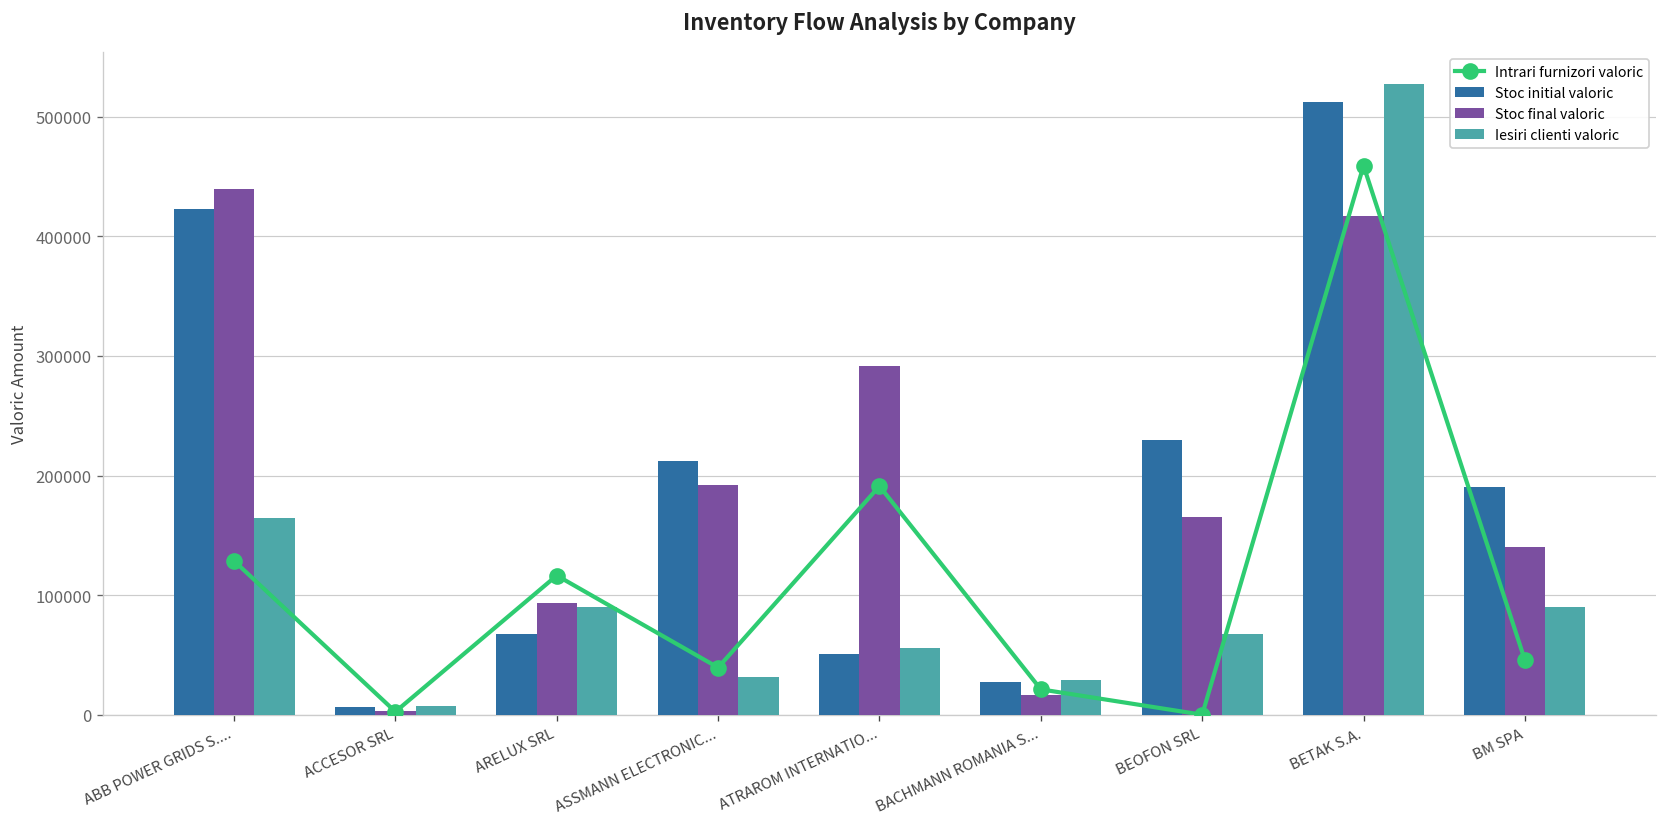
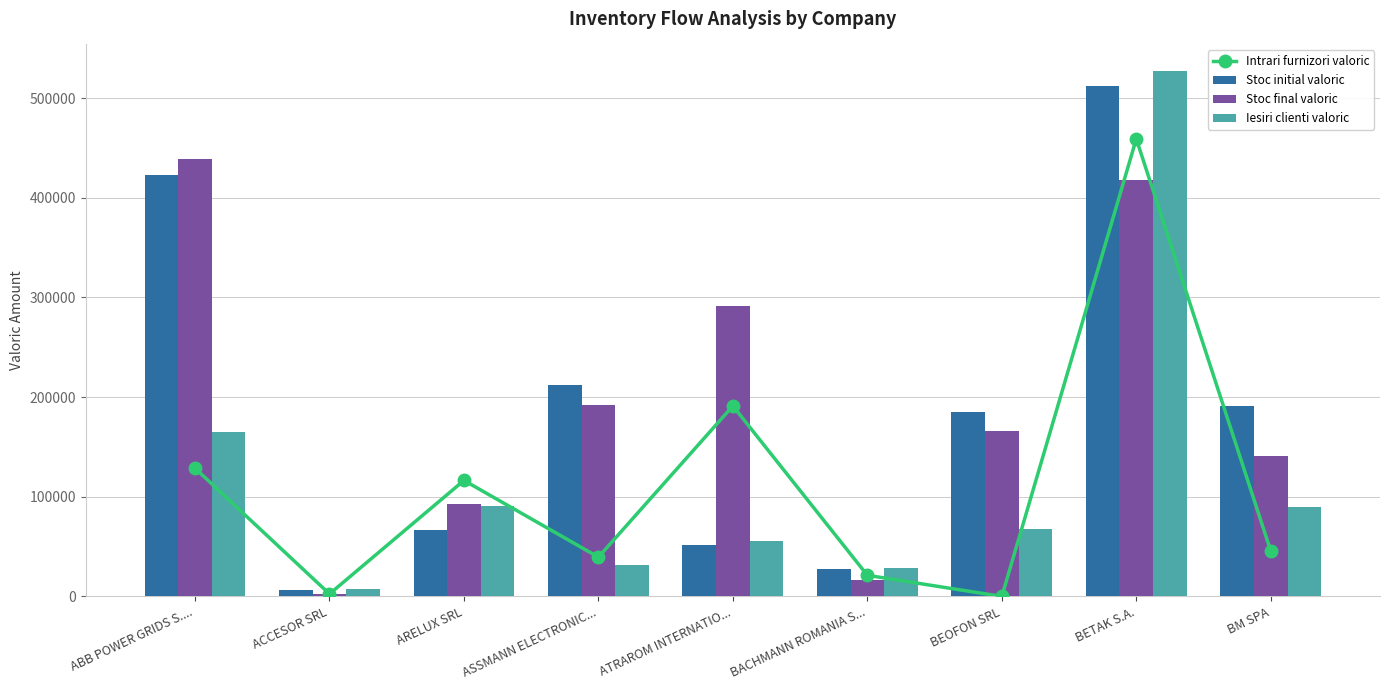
Stoc initial valoric, BEOFON SRL: 230000 -> 180000
